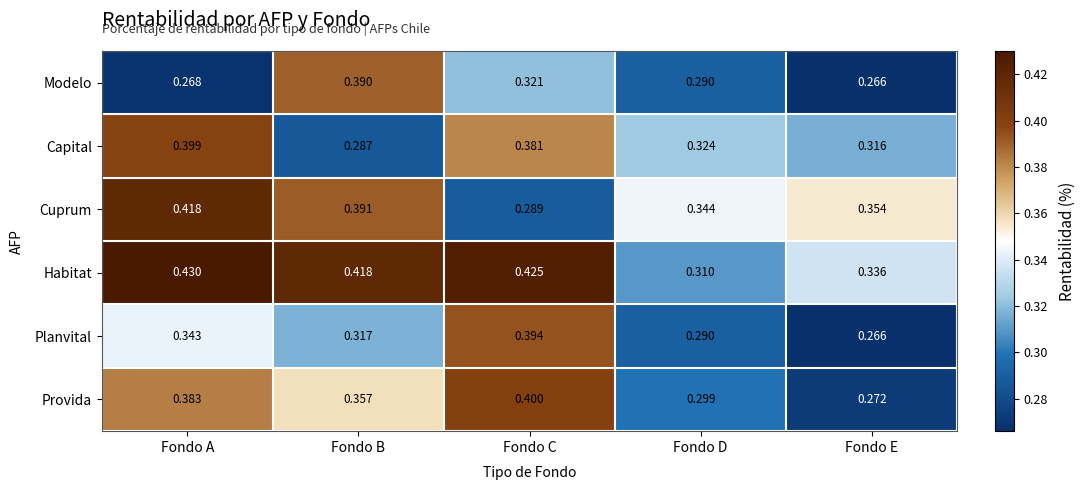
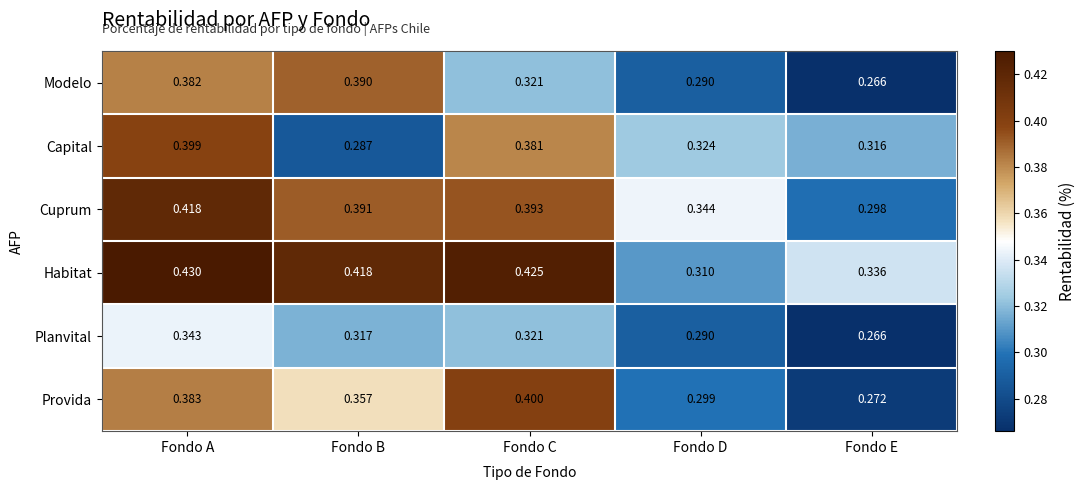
Modelo, Fondo A: 0.268 -> 0.382
Cuprum, Fondo C: 0.289 -> 0.393
Cuprum, Fondo E: 0.354 -> 0.298
Planvital, Fondo C: 0.394 -> 0.321
